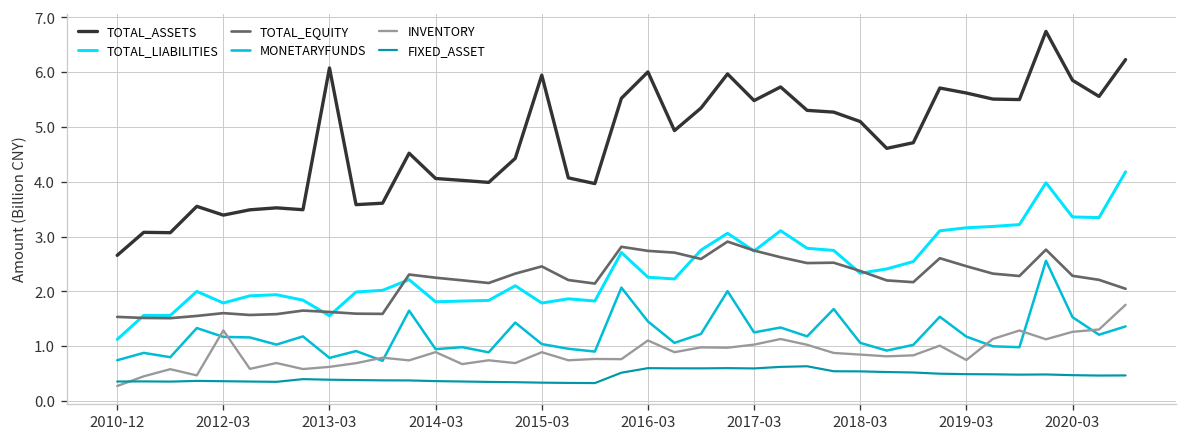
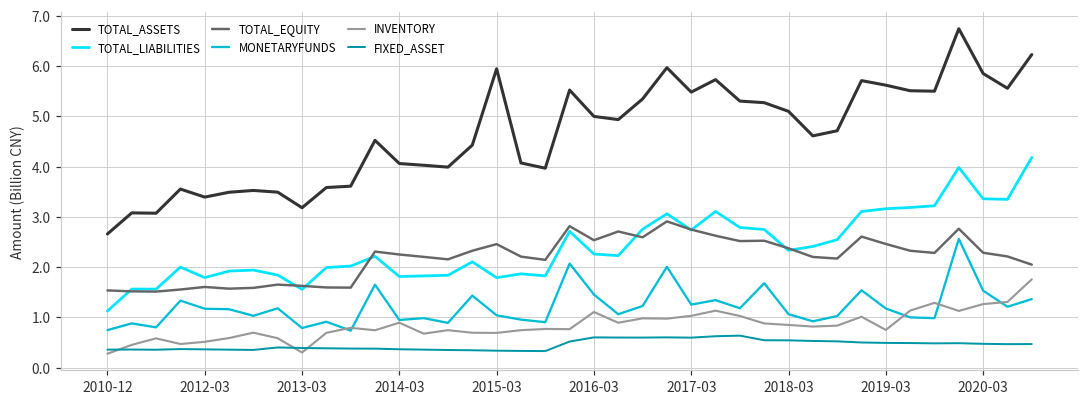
INVENTORY, 2012-03: 1.3 -> 0.5
TOTAL_ASSETS, 2013-03: 6.1 -> 3.2
INVENTORY, 2013-03: 0.6 -> 0.3
INVENTORY, 2015-03: 0.9 -> 0.7
TOTAL_ASSETS, 2016-03: 6.0 -> 5.0
TOTAL_EQUITY, 2016-03: 2.7 -> 2.5
